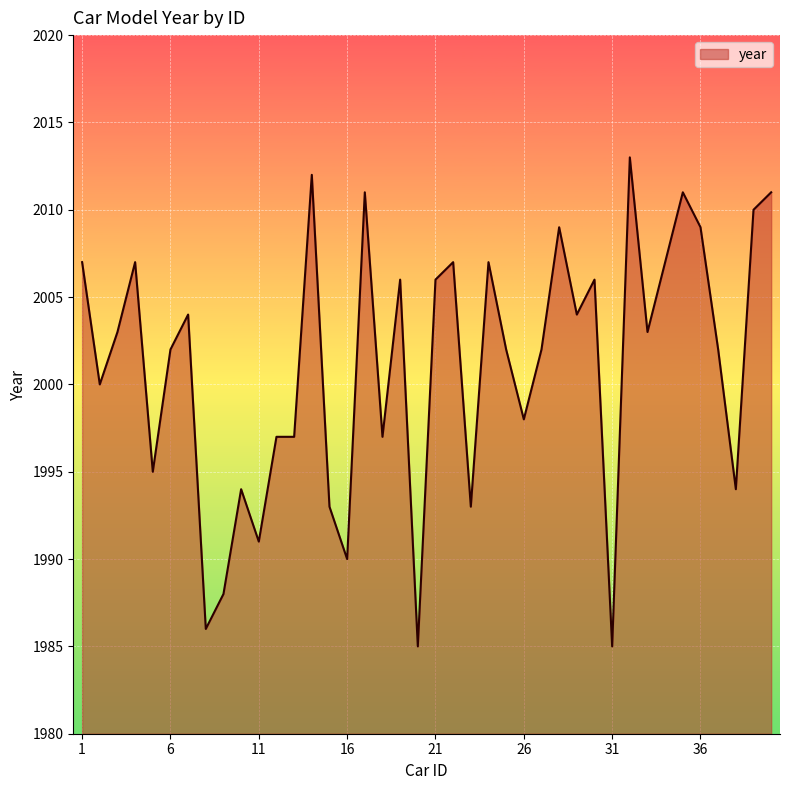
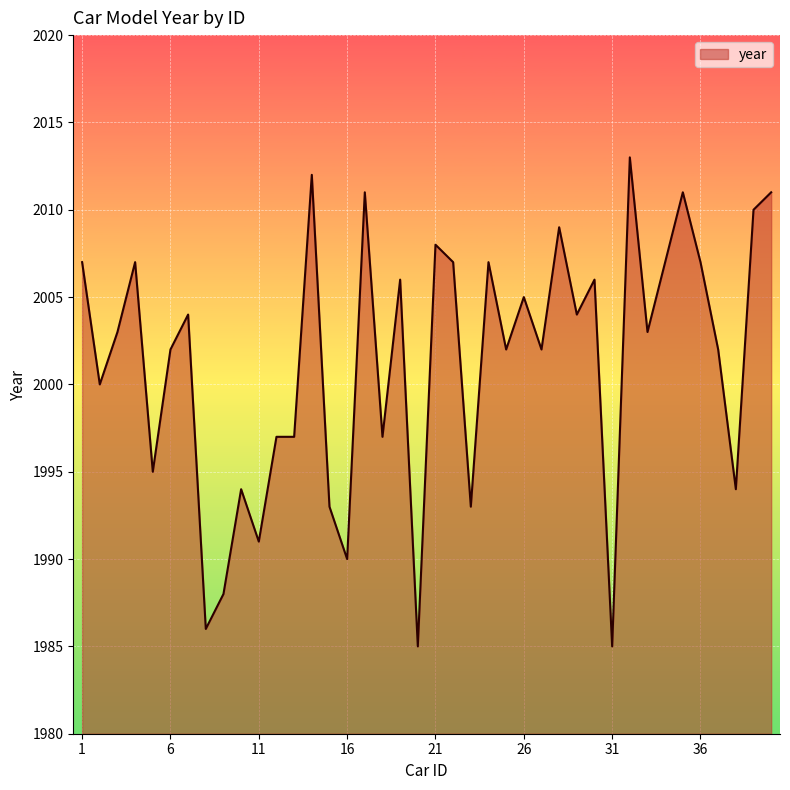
21: 2006 -> 2008
26: 1998 -> 2005
36: 2009 -> 2007
